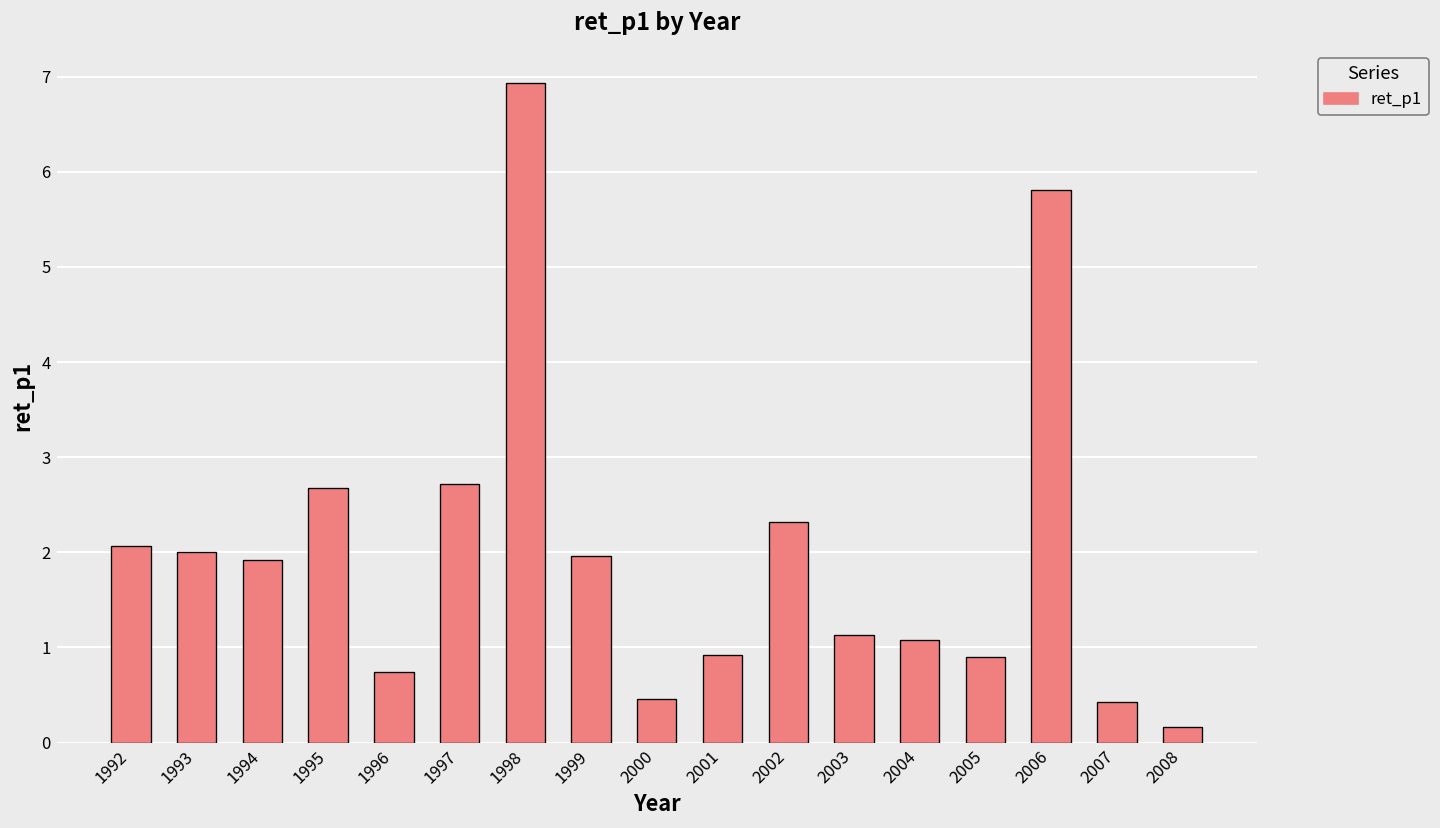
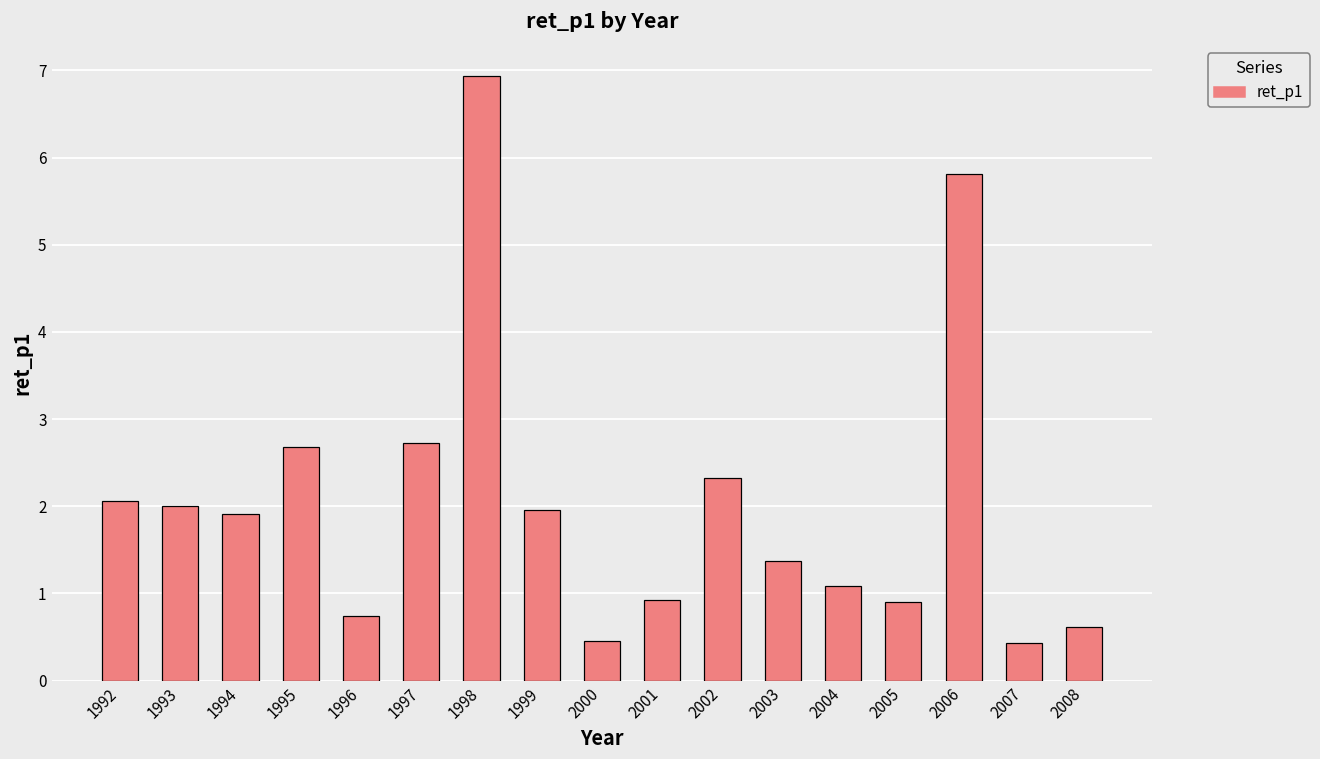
2003: 1.1 -> 1.4
2008: 0.2 -> 0.6
